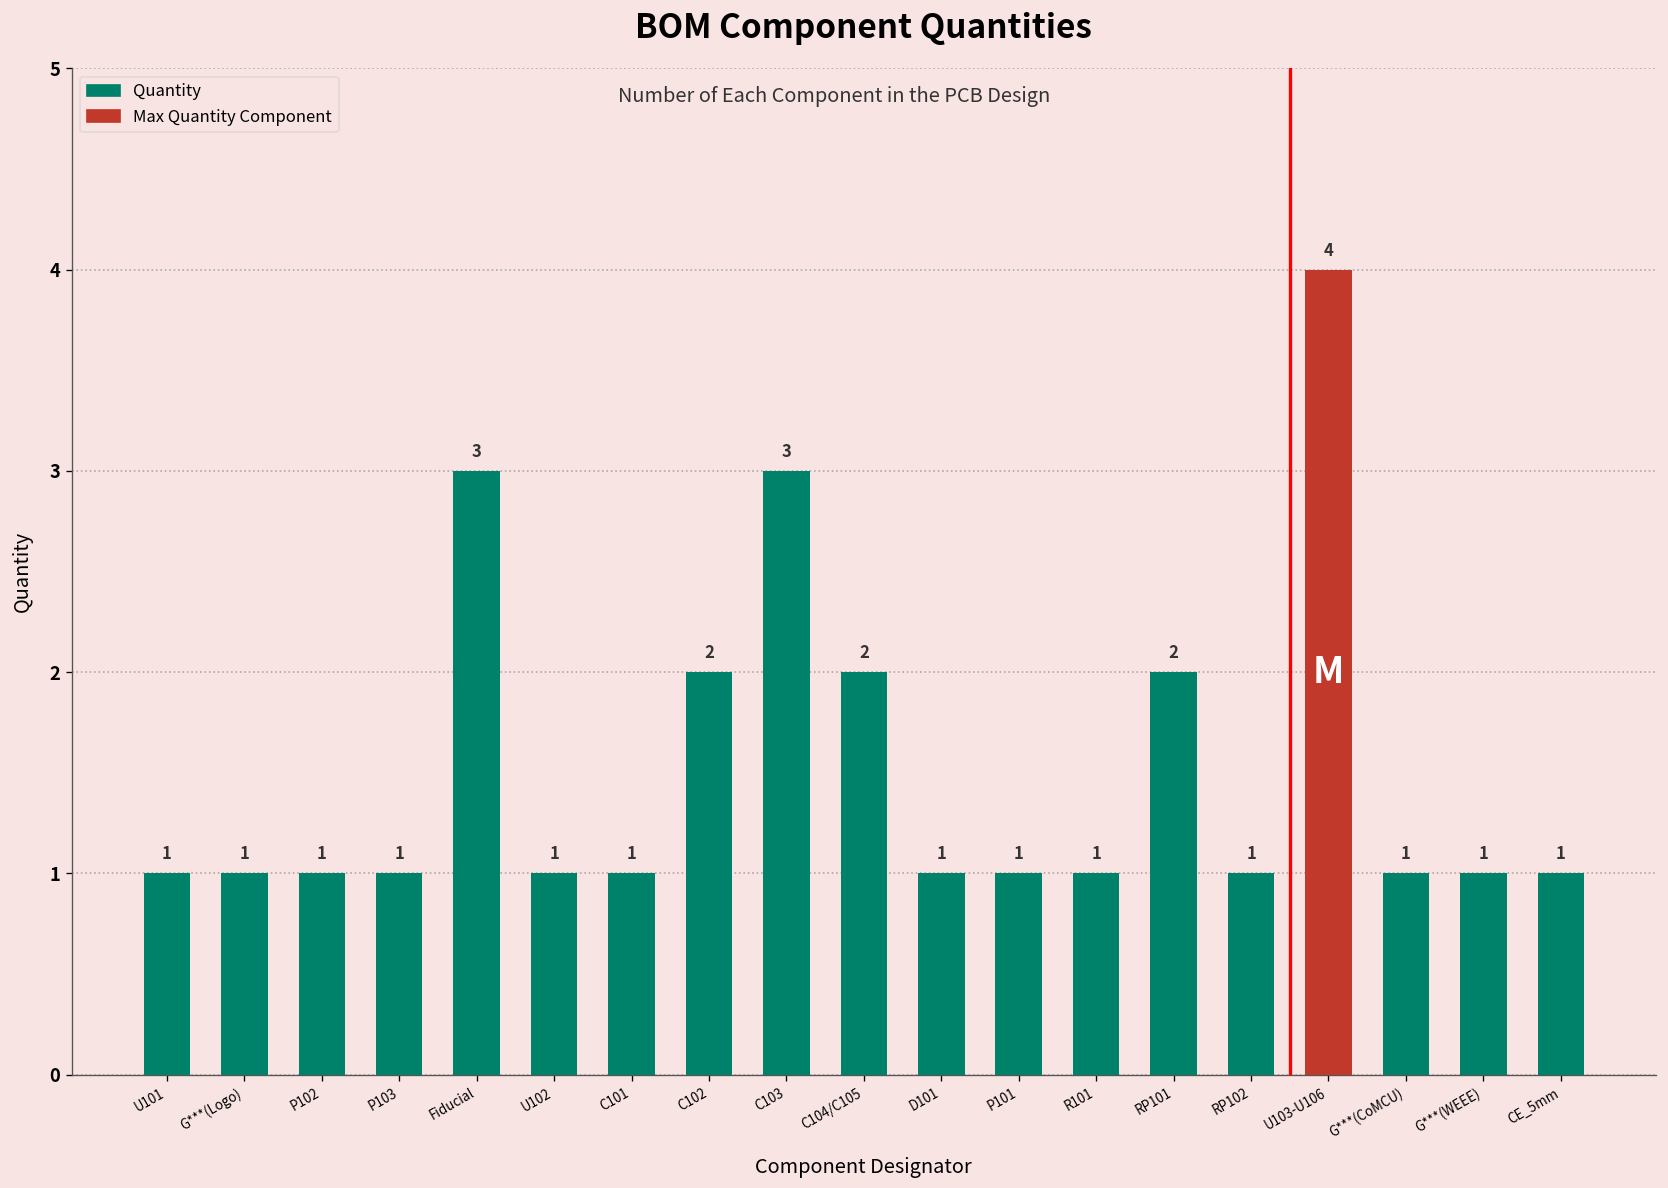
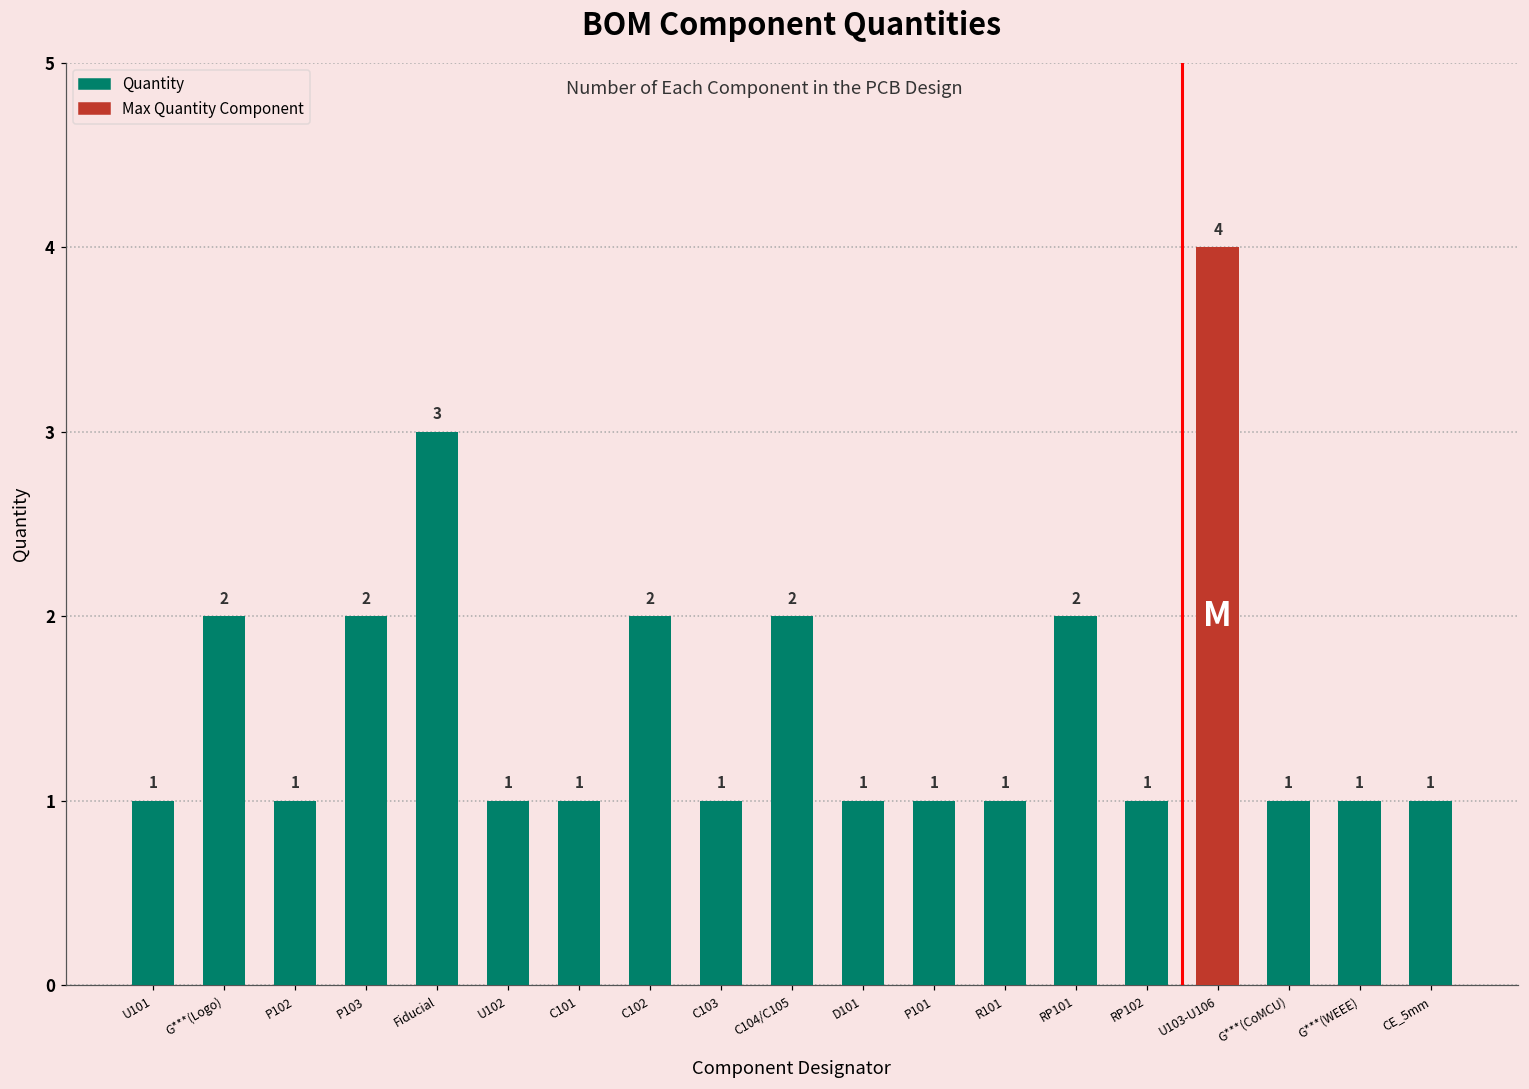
G***(Logo): 1 -> 2
P103: 1 -> 2
C103: 3 -> 1
